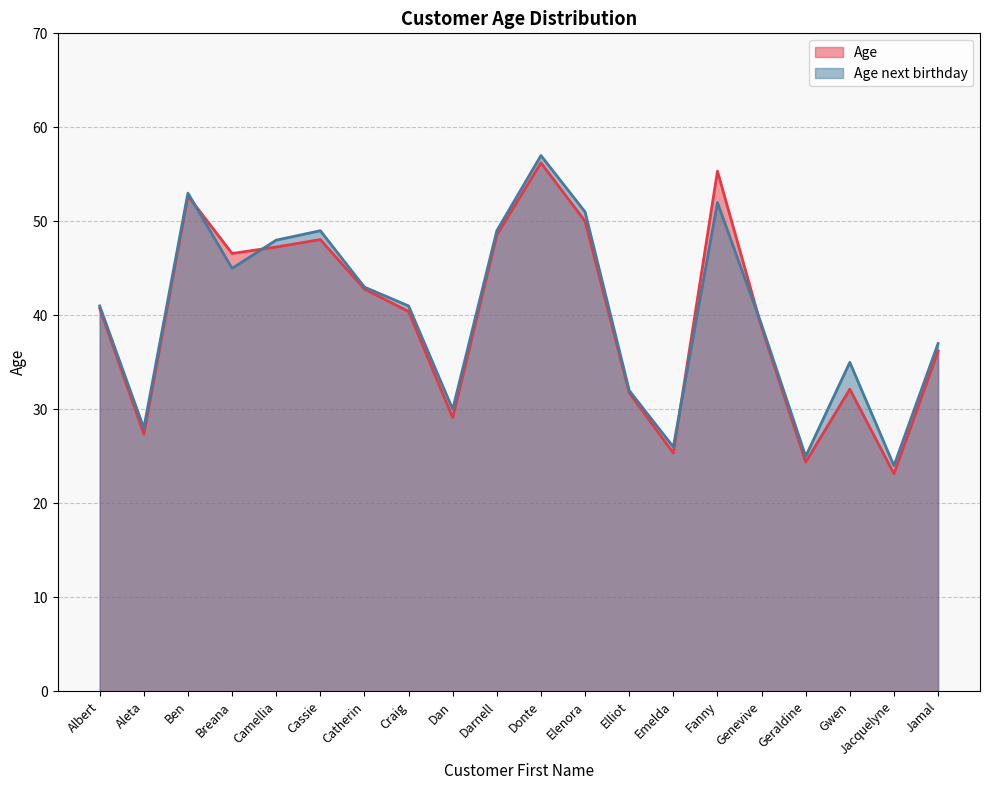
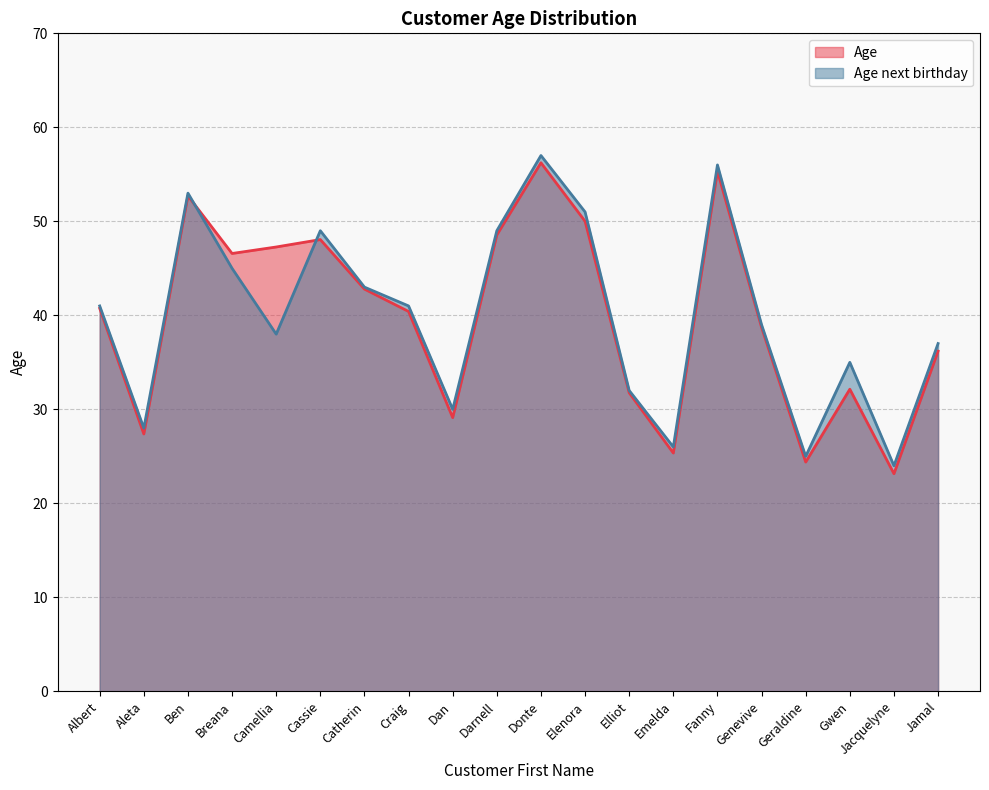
Age next birthday, Camellia: 48 -> 38
Age next birthday, Fanny: 52 -> 56
